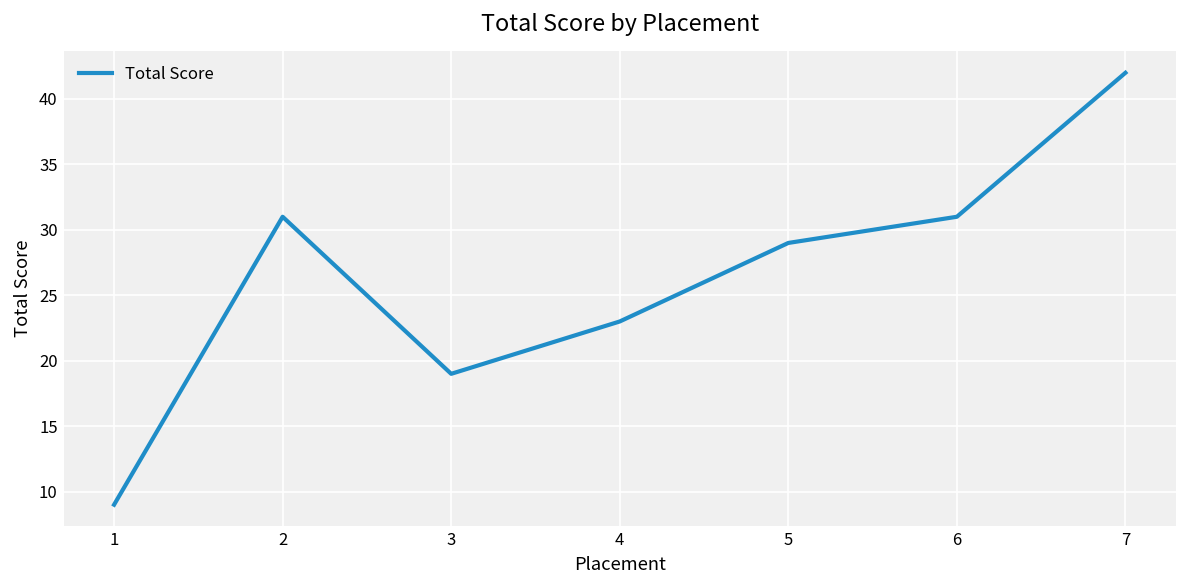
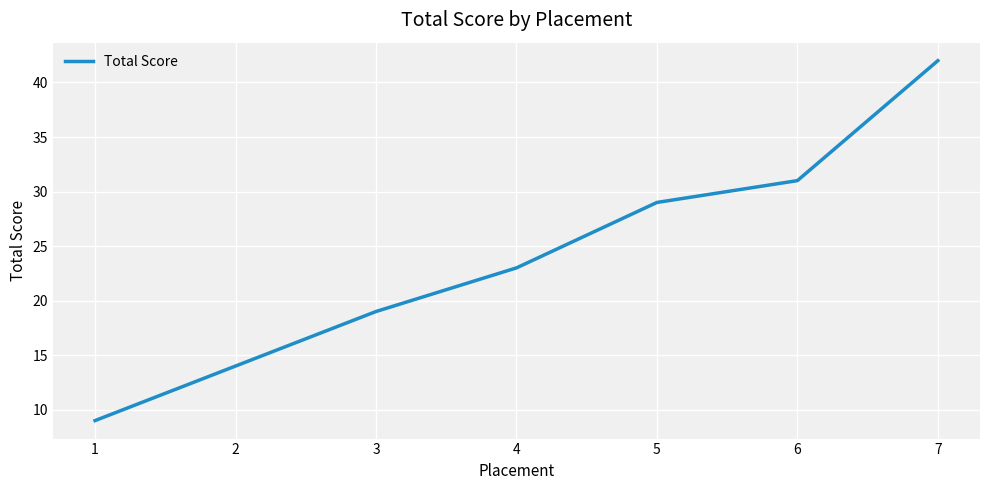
2: 31 -> 14
